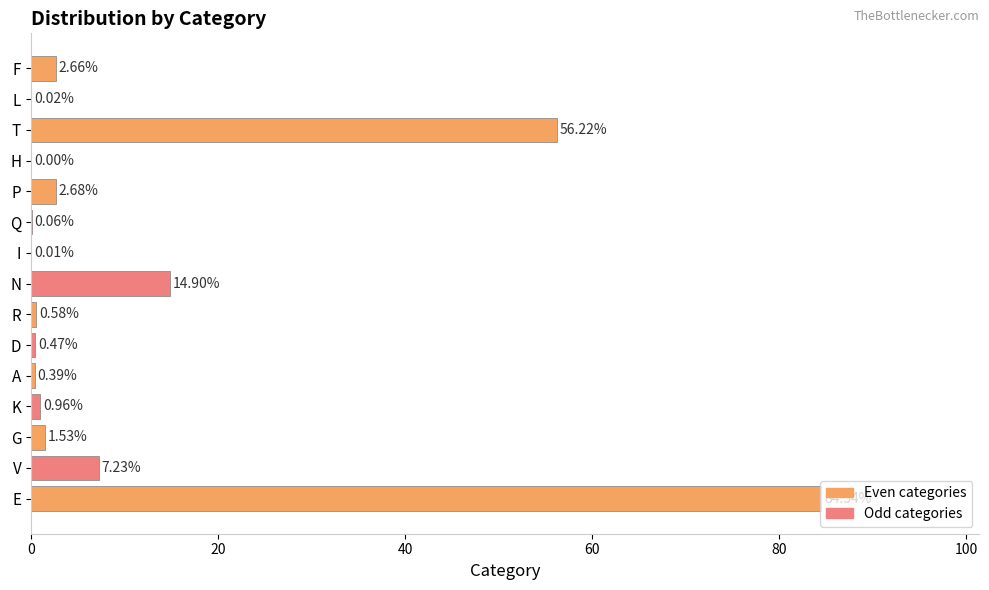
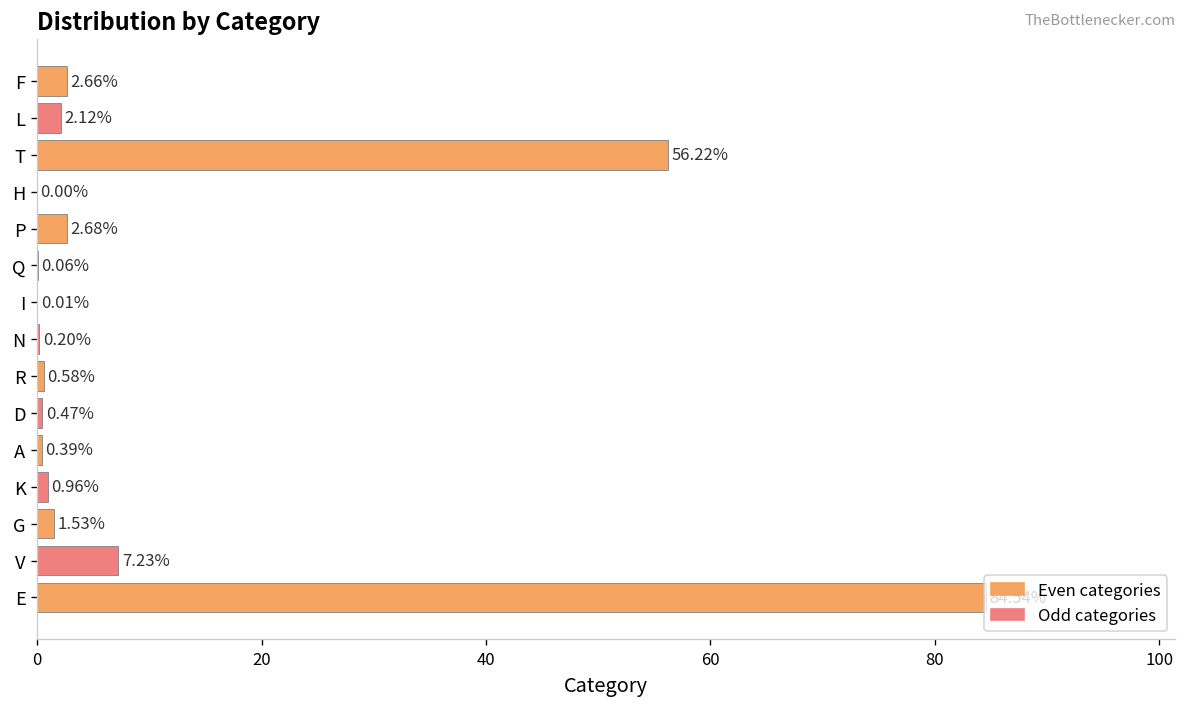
L: 0.02% -> 2.12%
N: 14.90% -> 0.20%
